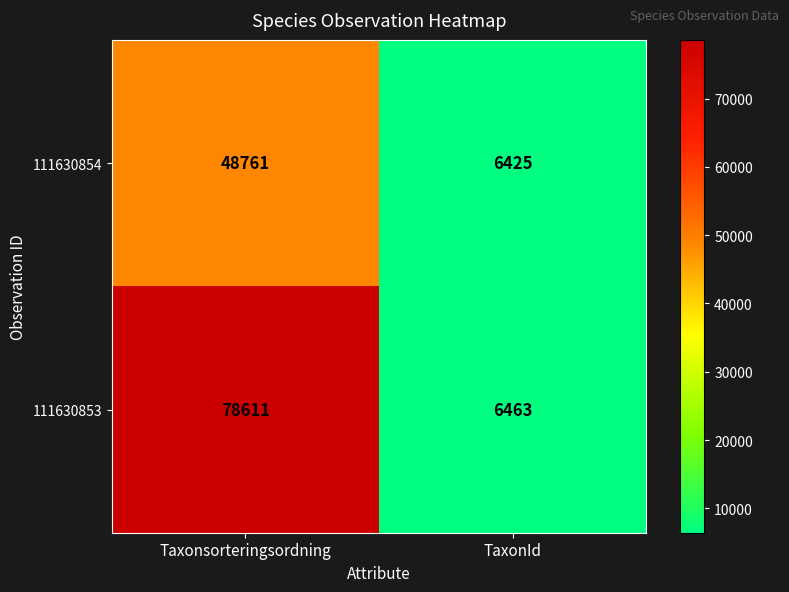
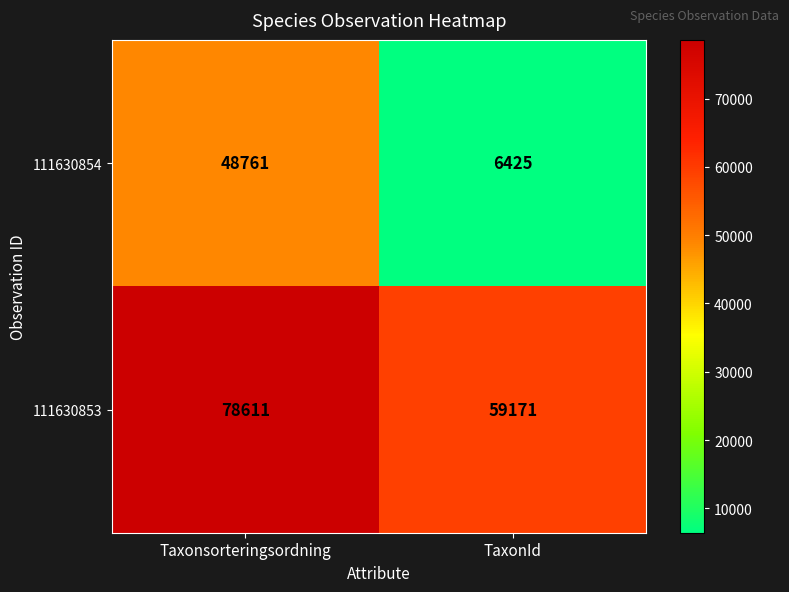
111630853, TaxonId: 6463 -> 59171
